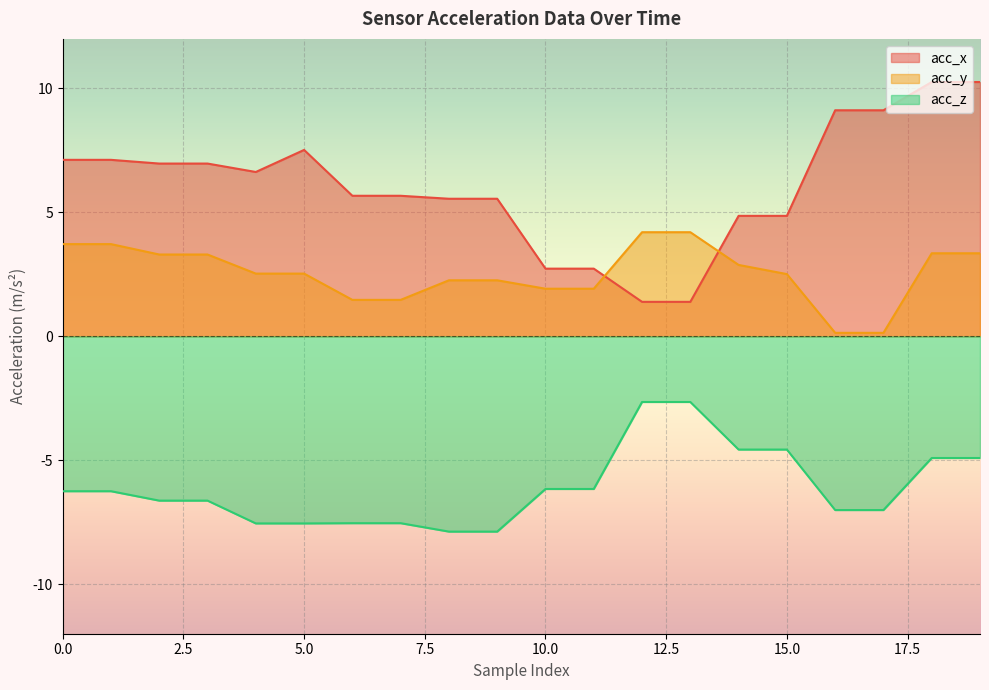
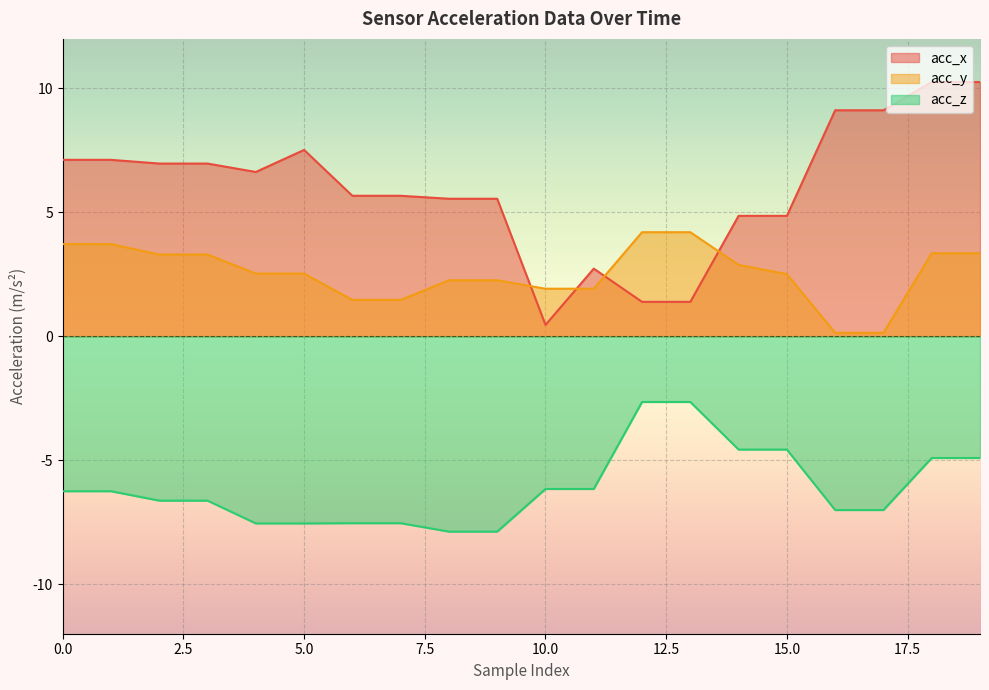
acc_x, 10.0: 2.7 -> 0.5
